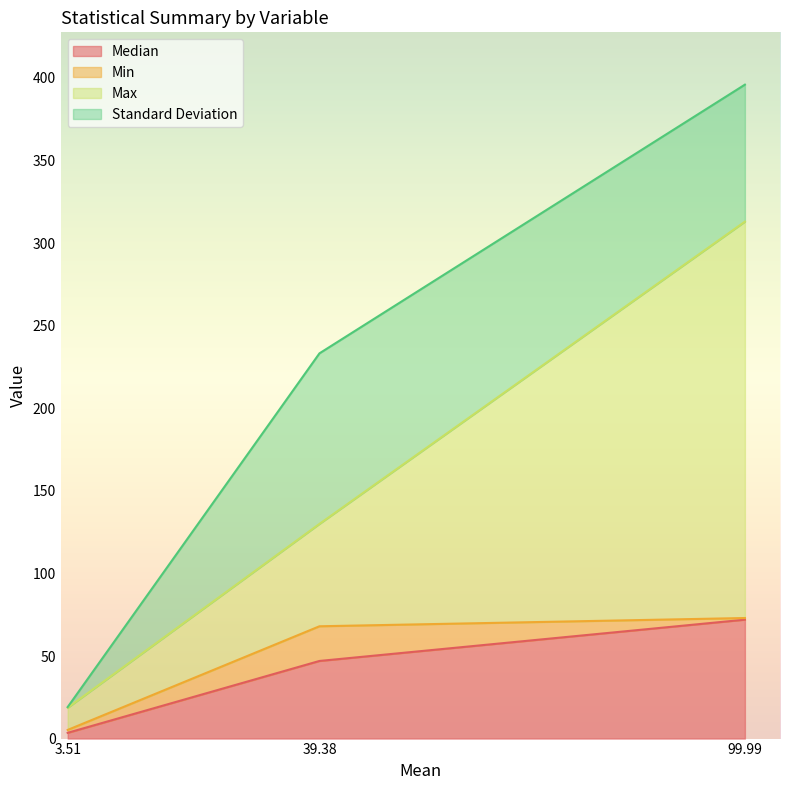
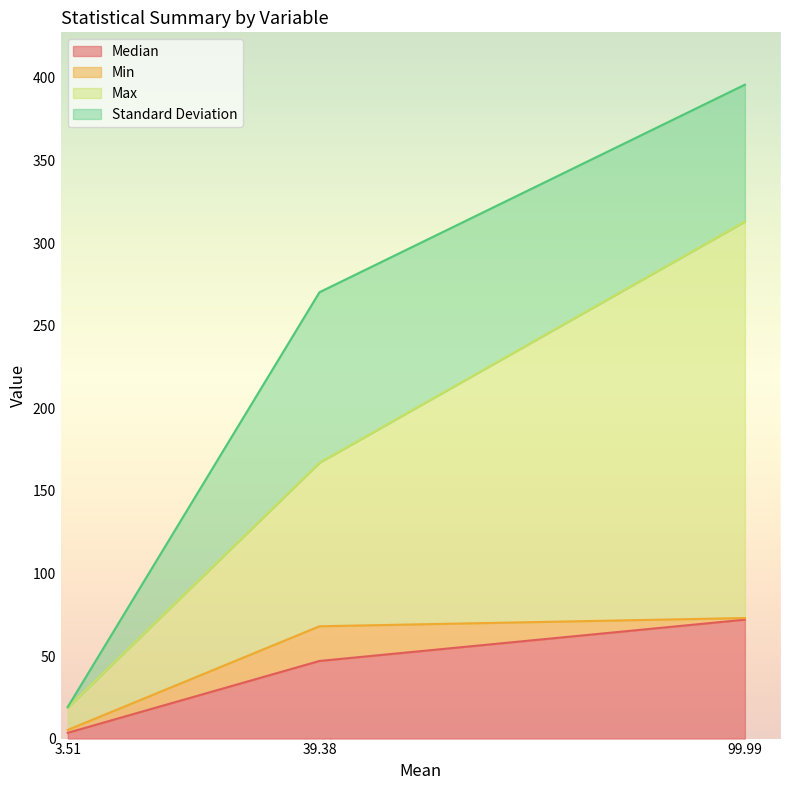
Max, 39.38: 62 -> 99
